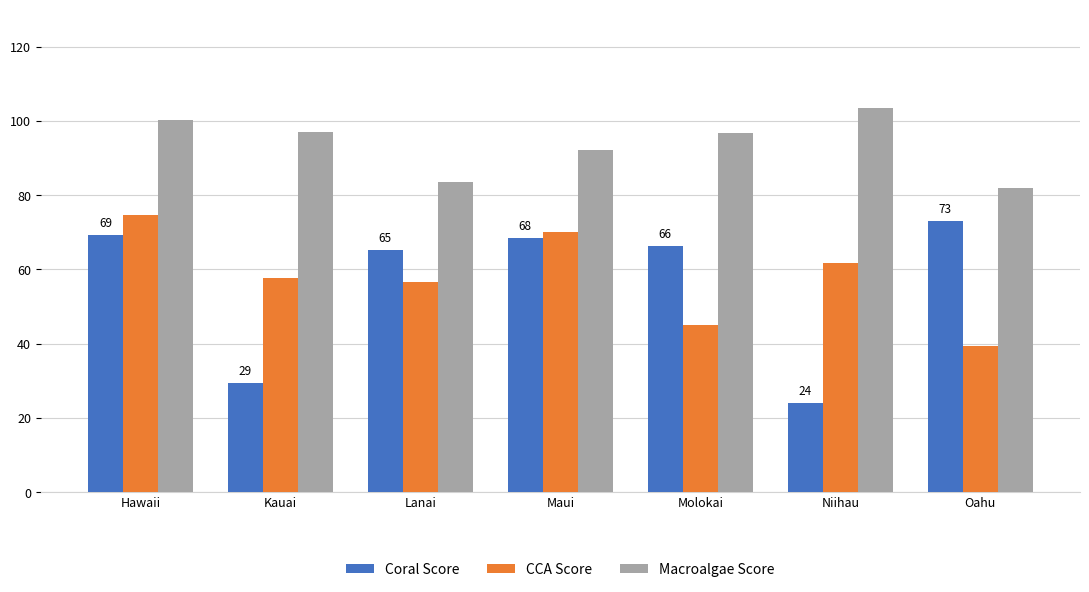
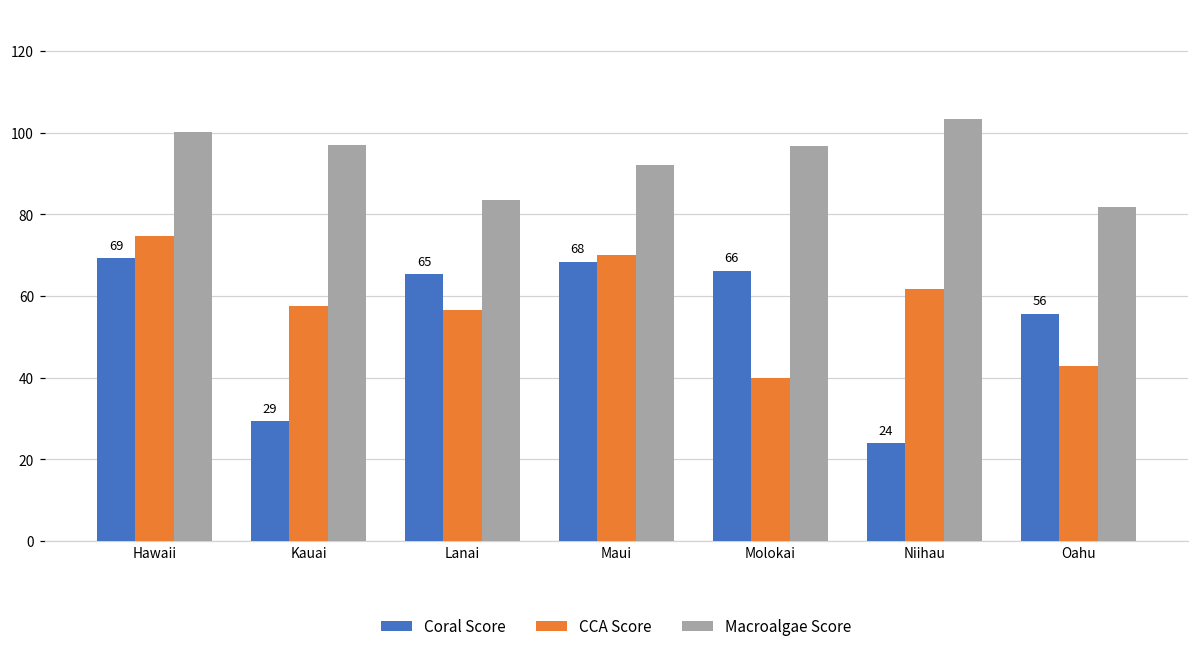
CCA Score, Molokai: 45 -> 40
Coral Score, Oahu: 73 -> 56
CCA Score, Oahu: 39 -> 43
